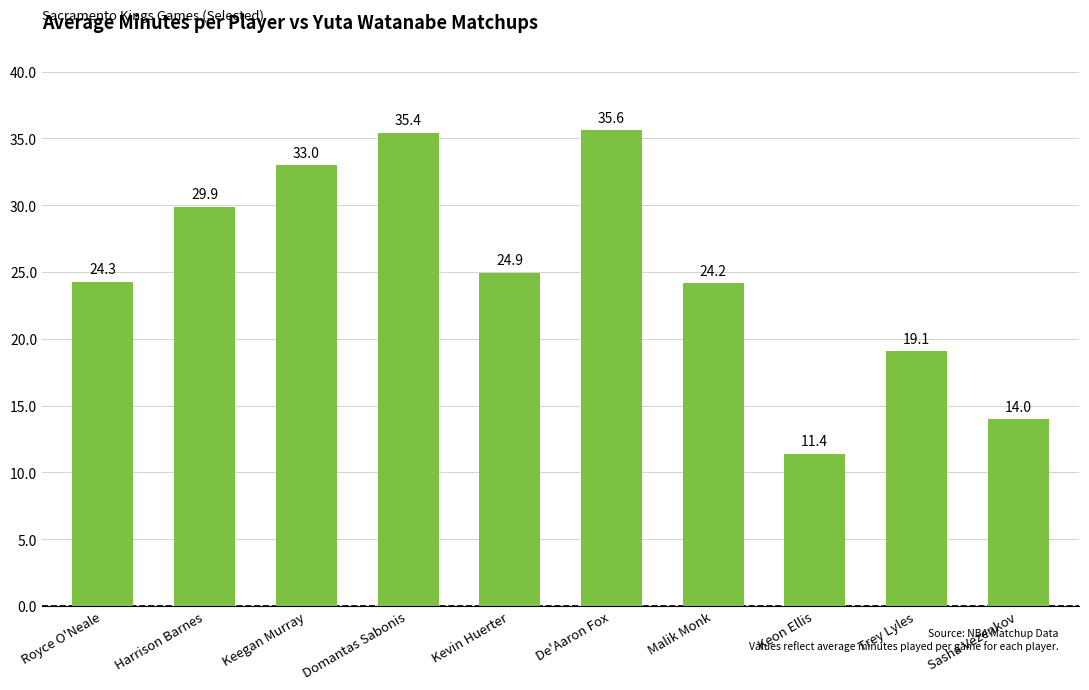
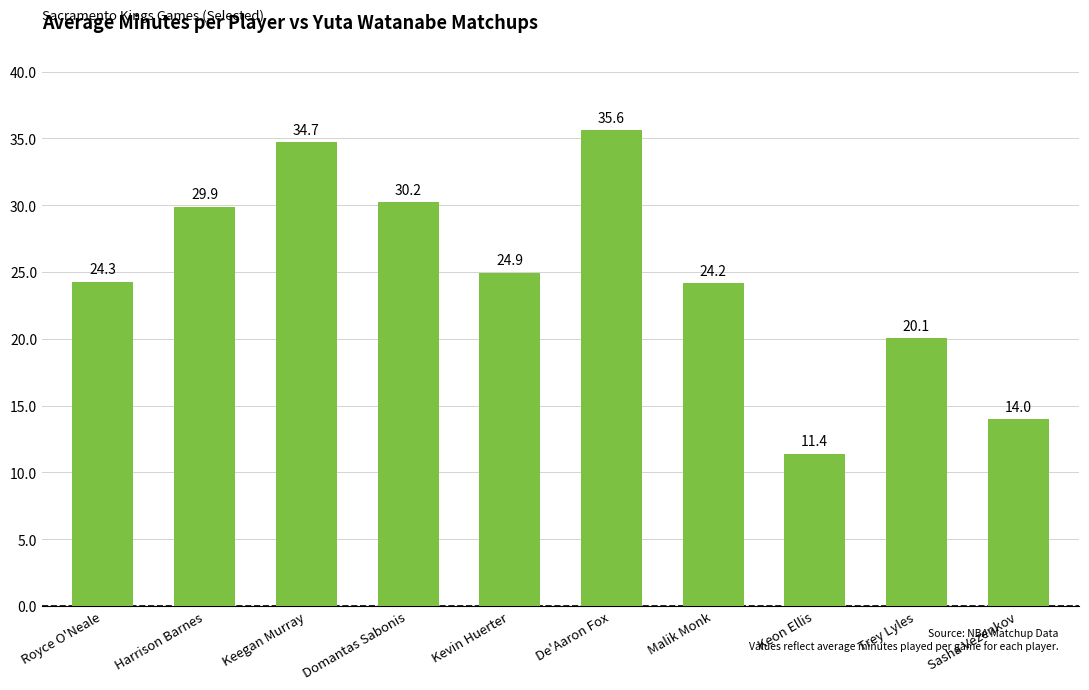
Keegan Murray: 33.0 -> 34.7
Domantas Sabonis: 35.4 -> 30.2
Trey Lyles: 19.1 -> 20.1
